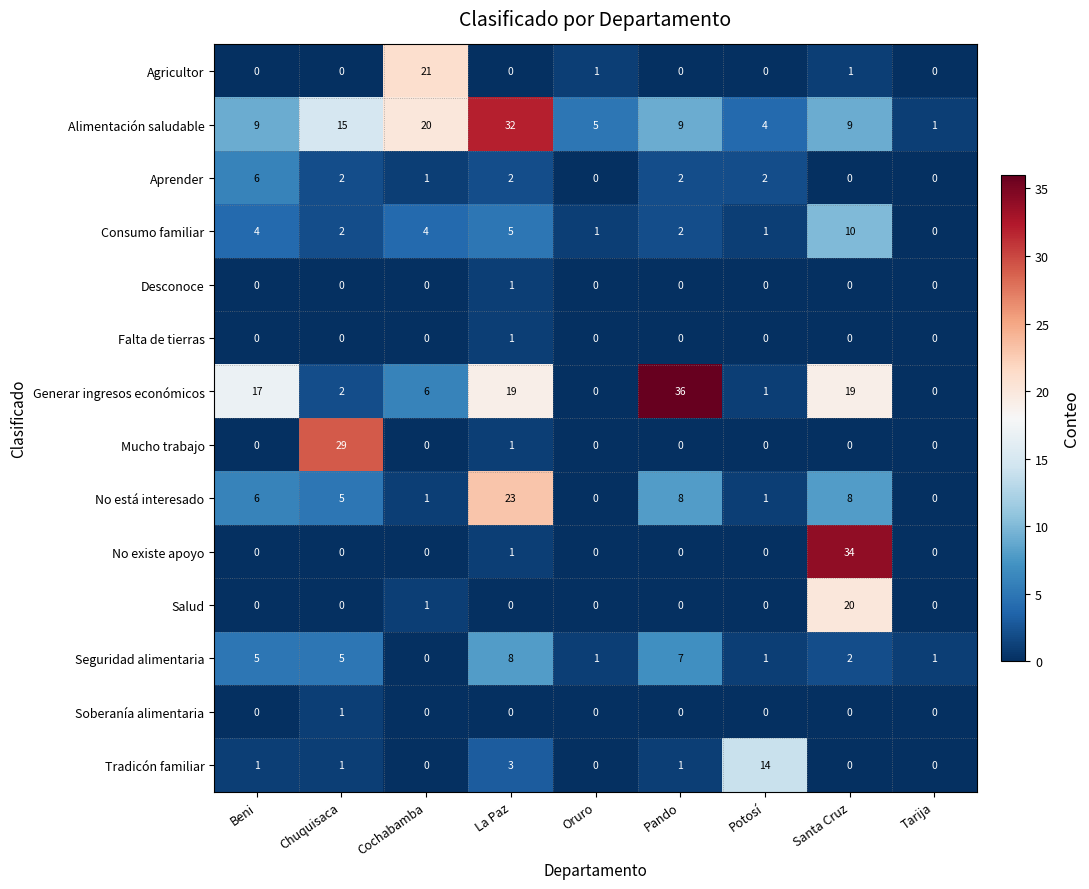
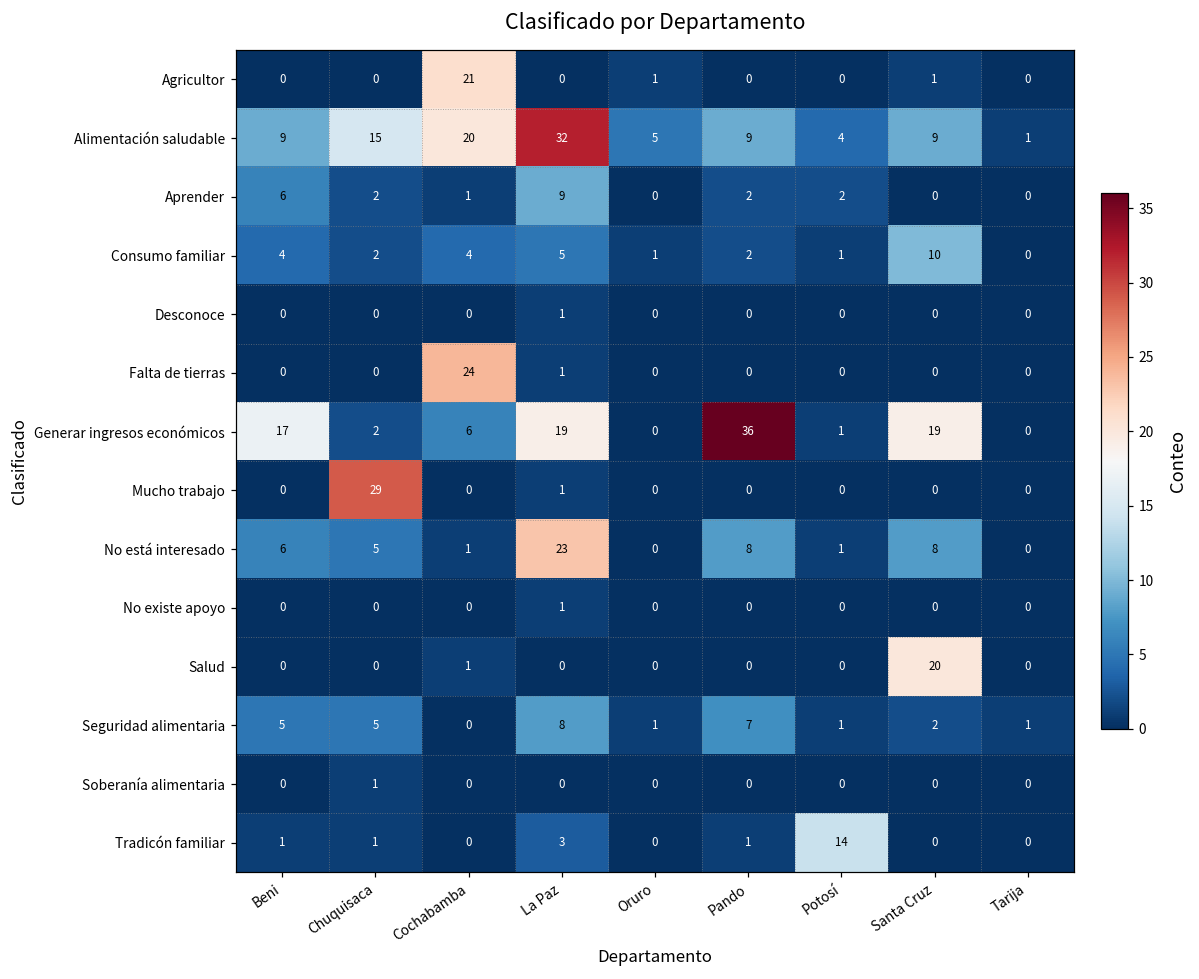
Aprender, La Paz: 2 -> 9
Falta de tierras, Cochabamba: 0 -> 24
No existe apoyo, Santa Cruz: 34 -> 0
